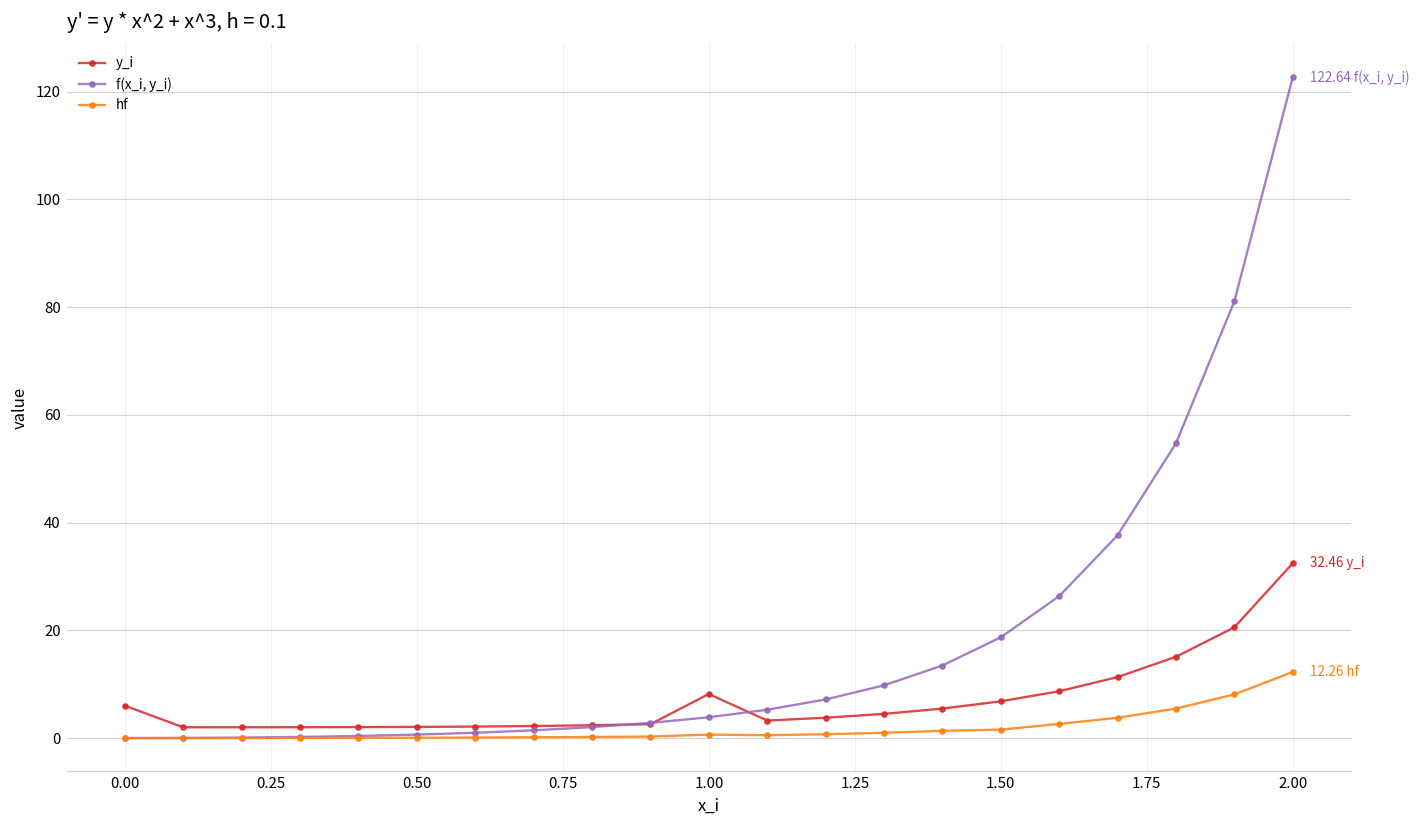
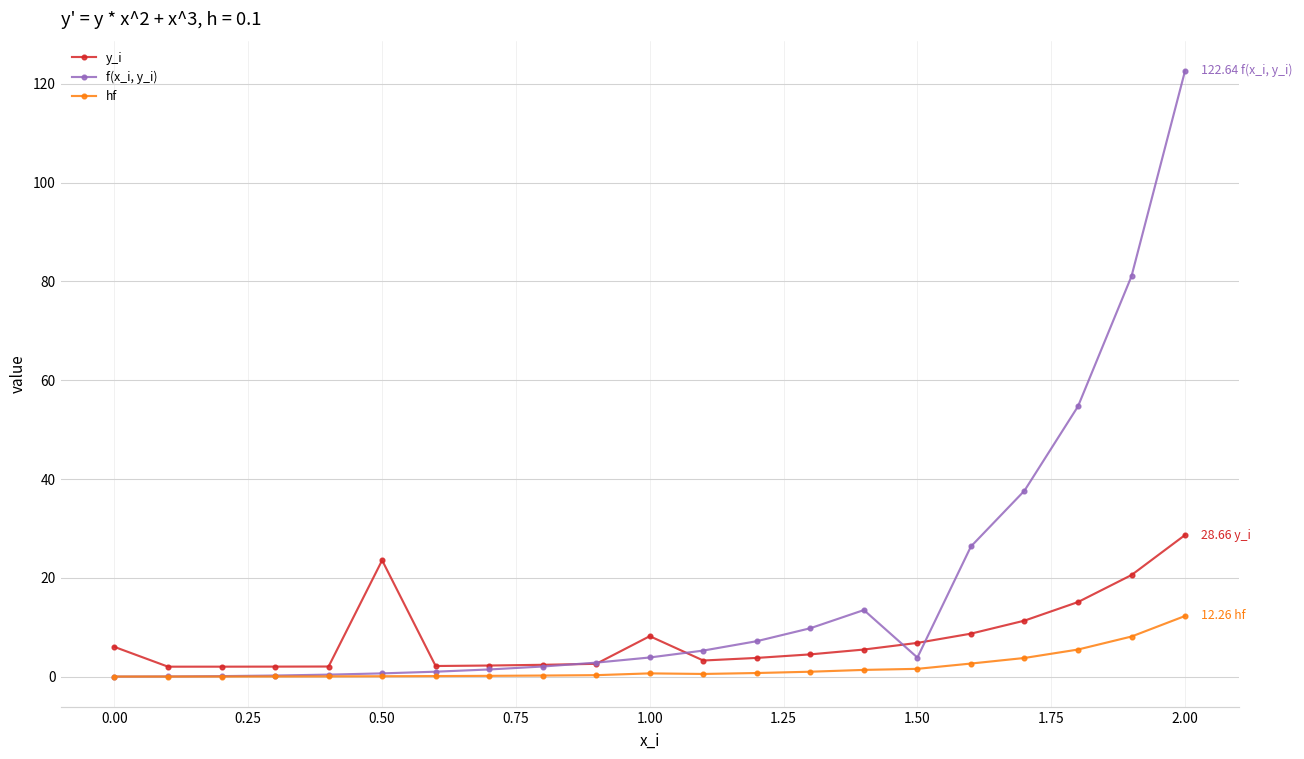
y_i, 0.50: 2 -> 24
f(x_i, y_i), 1.50: 19 -> 4
y_i, 2.00: 32.46 -> 28.66
